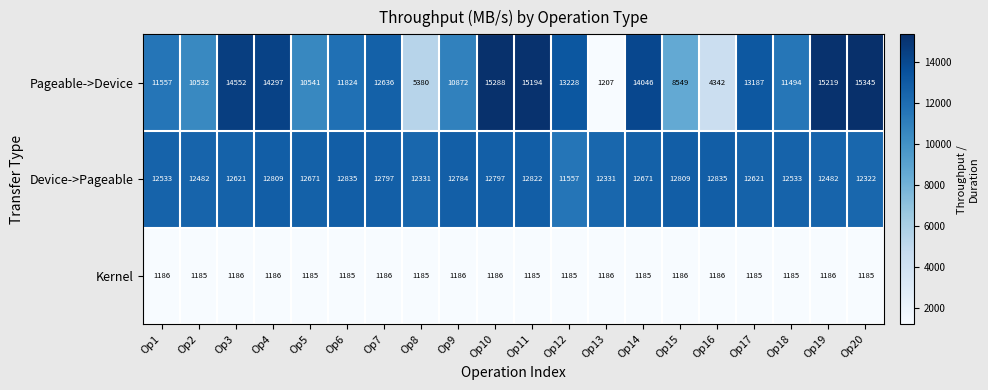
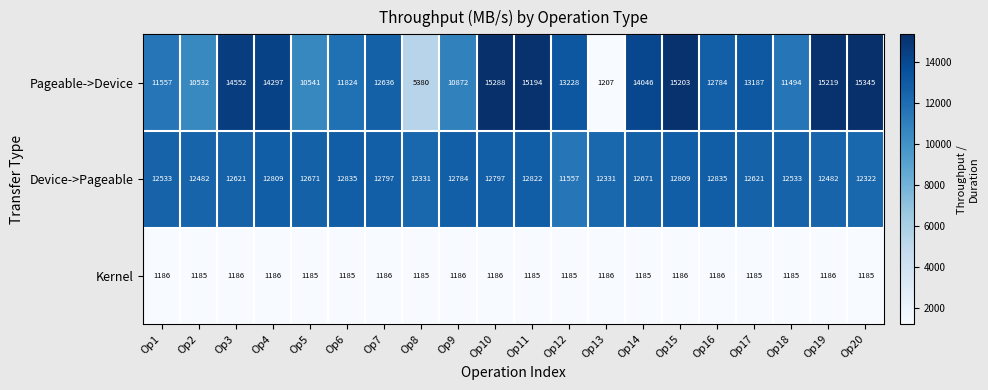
Pageable->Device, Op15: 8549 -> 15203
Pageable->Device, Op16: 4342 -> 12784
